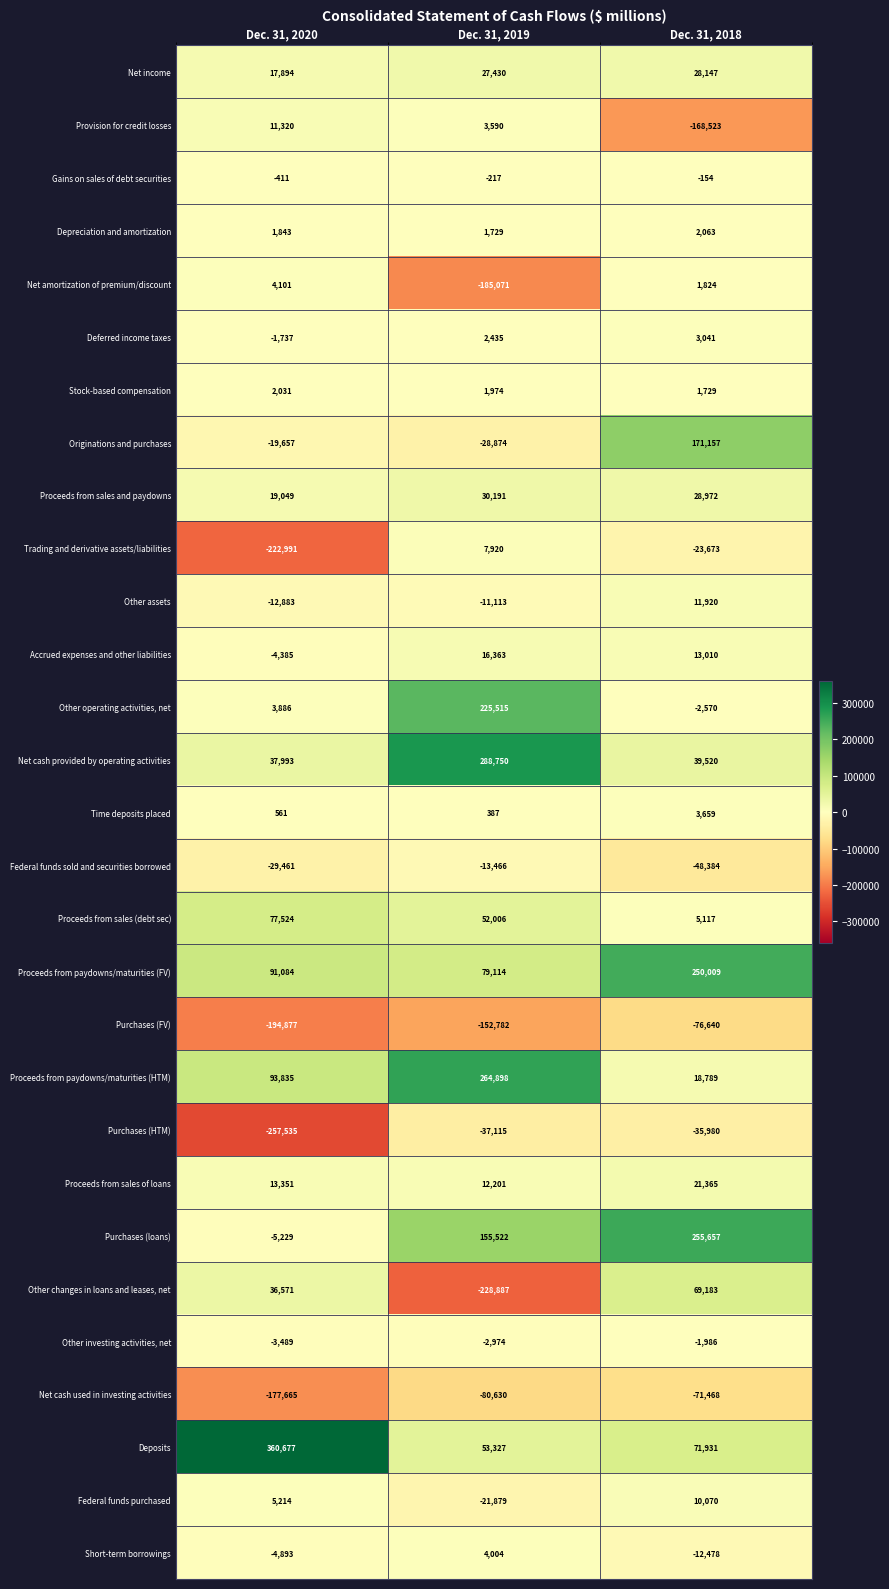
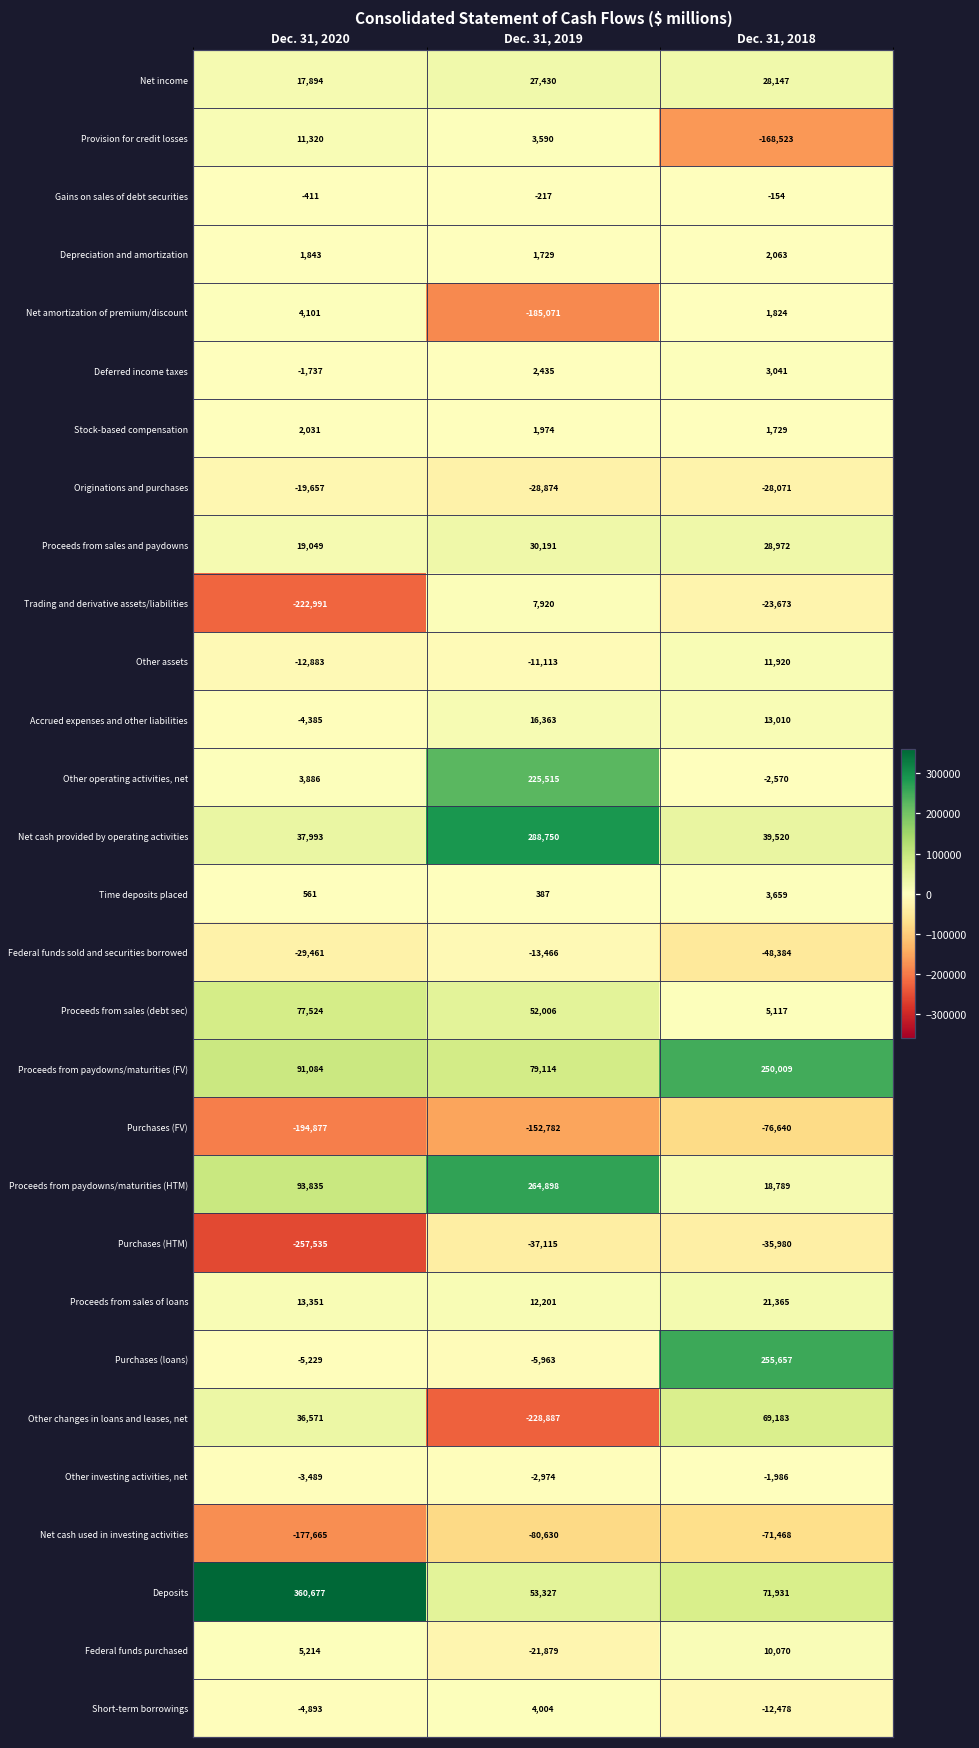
Originations and purchases, Dec. 31, 2018: 171,157 -> -28,071
Purchases (loans), Dec. 31, 2019: 155,522 -> -5,963
